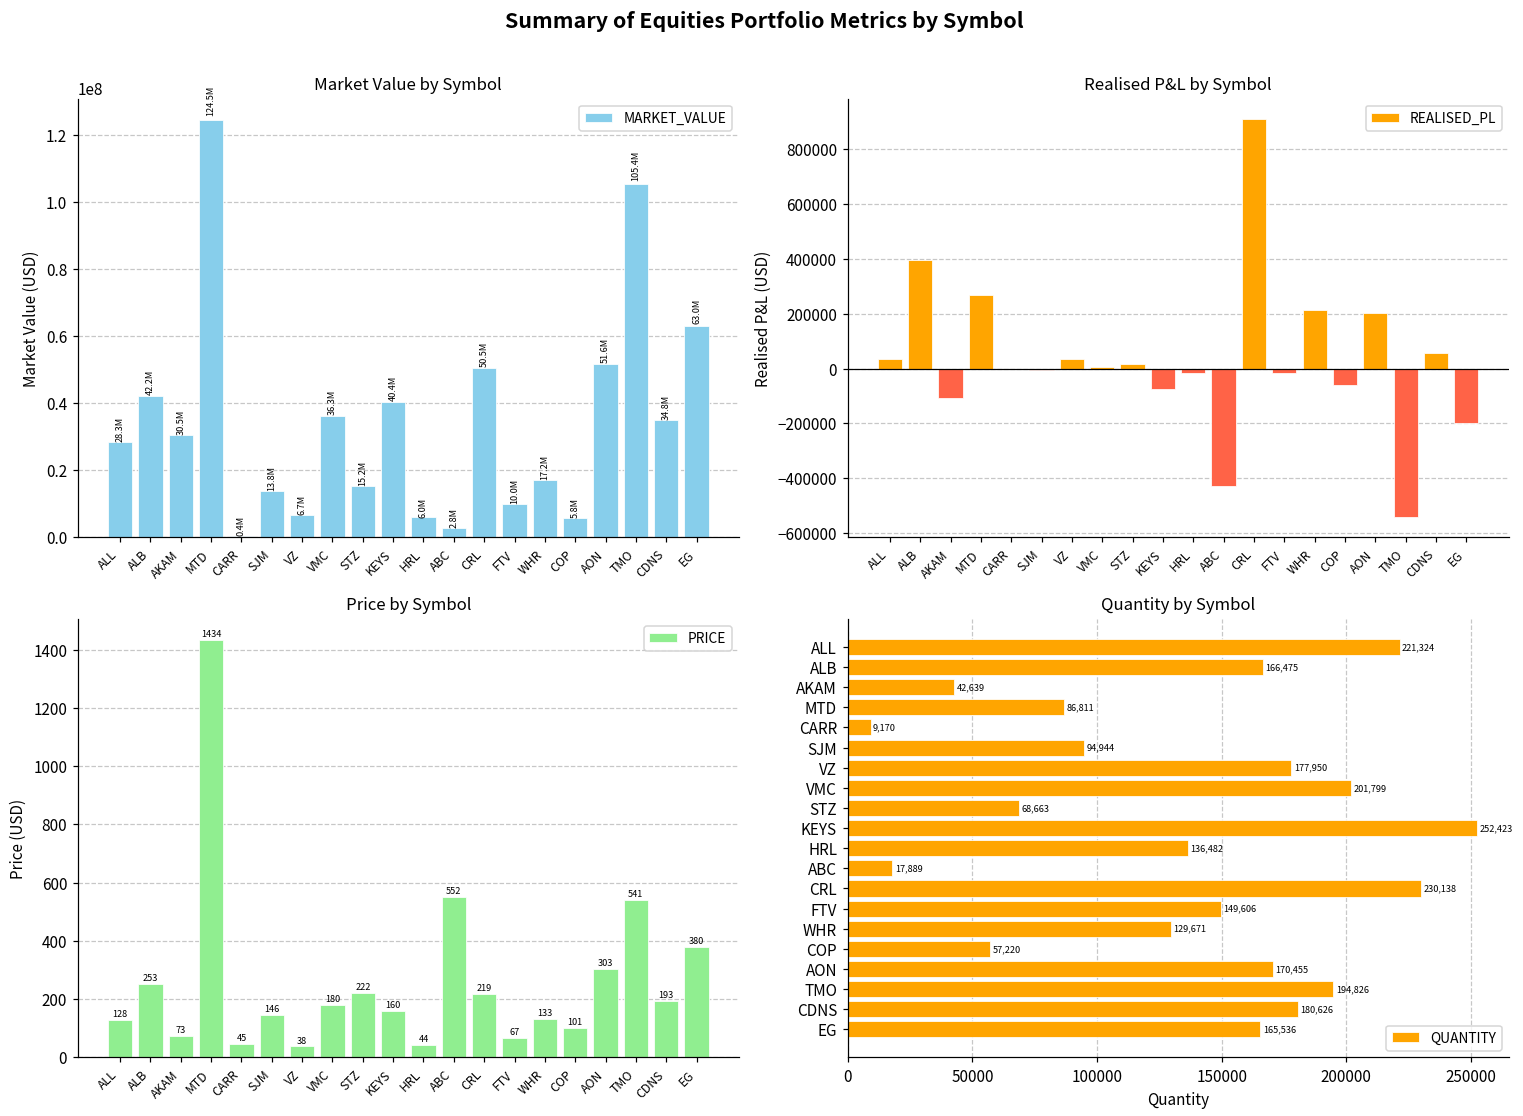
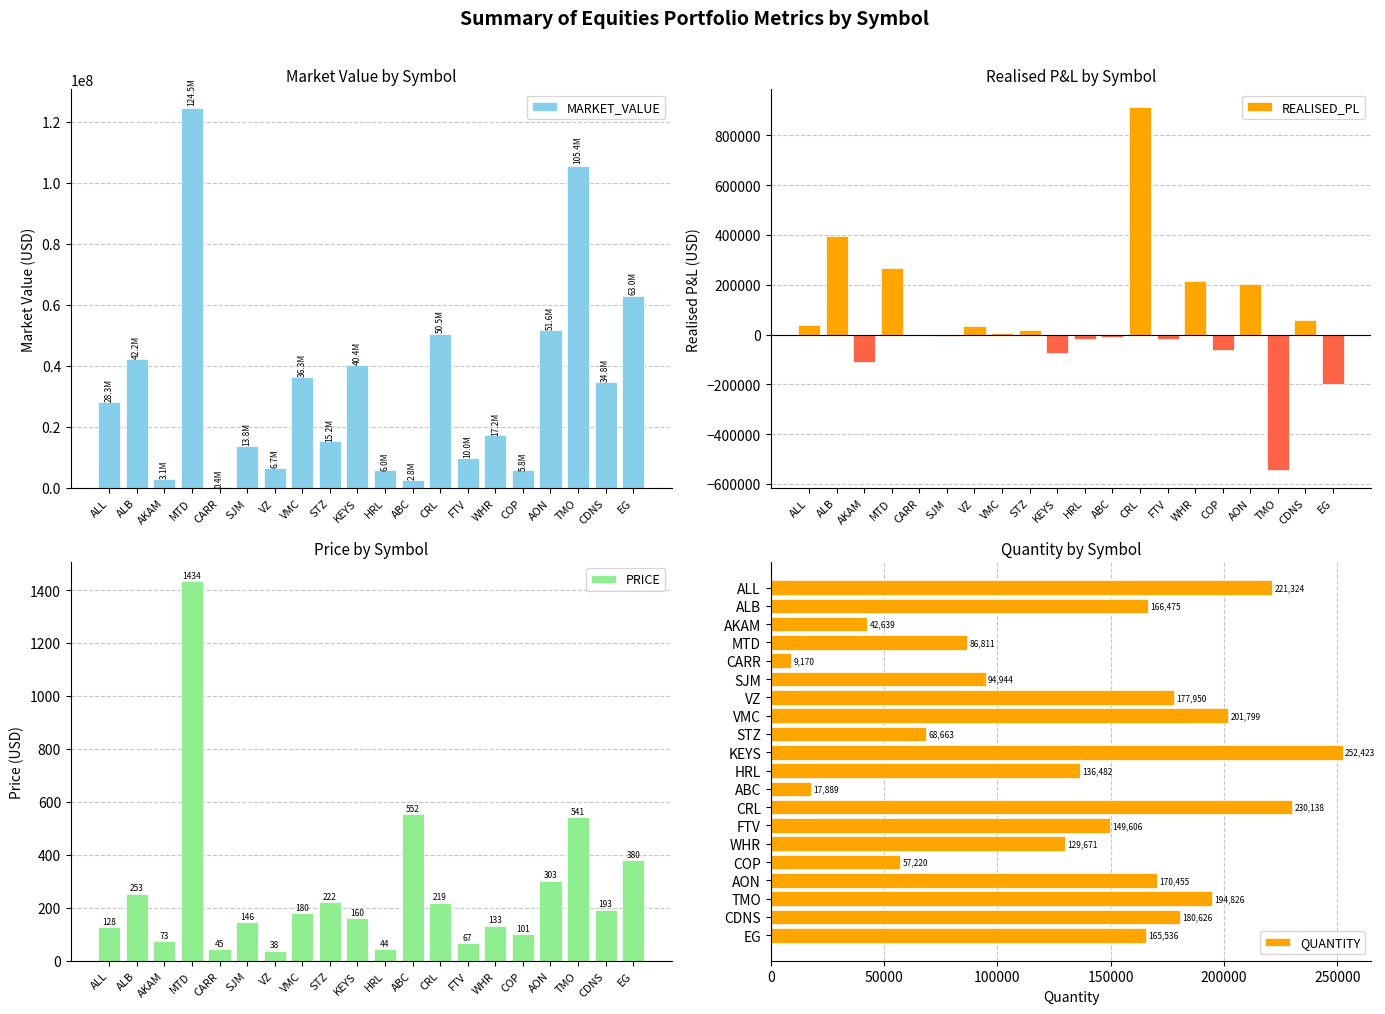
Market Value by Symbol, AKAM: 30.5M -> 3.1M
Realised P&L by Symbol, ABC: -430000 -> -10000
